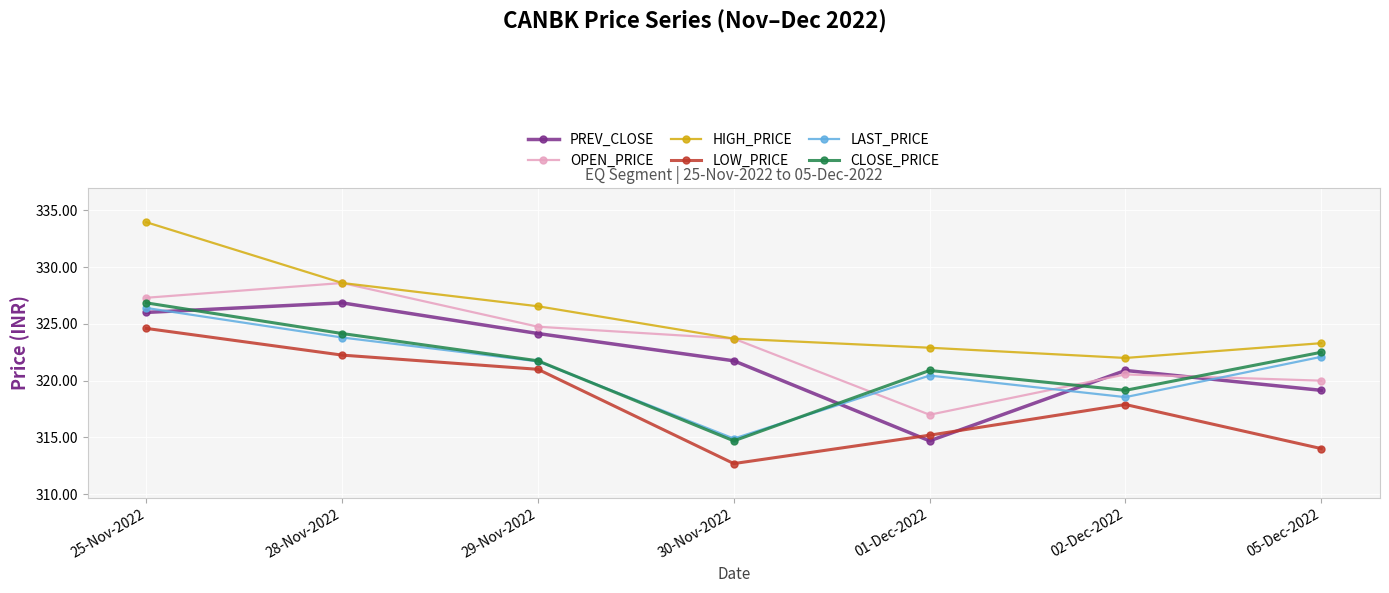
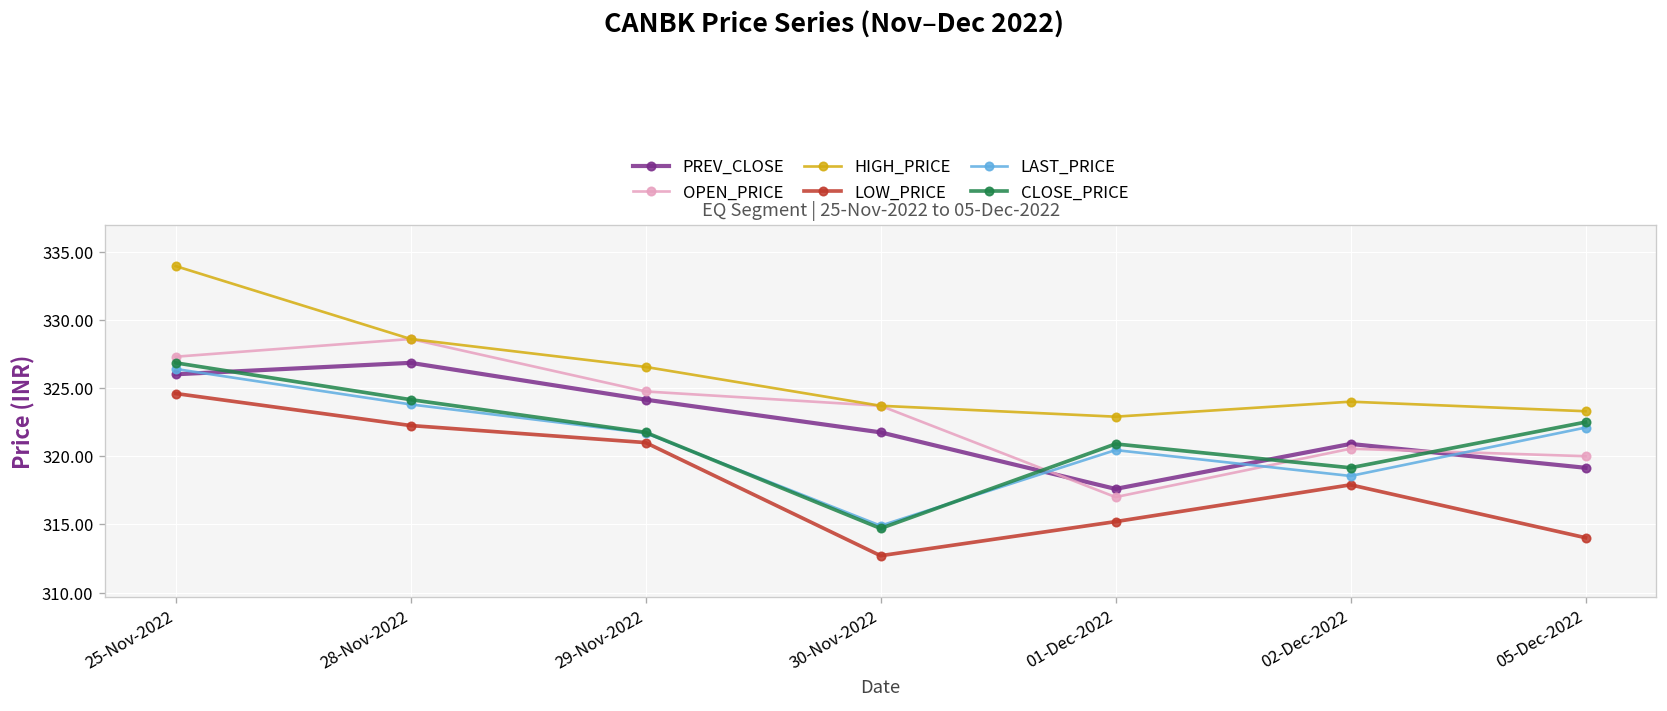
PREV_CLOSE, 01-Dec-2022: 314.7 -> 317.6
HIGH_PRICE, 02-Dec-2022: 322 -> 324
